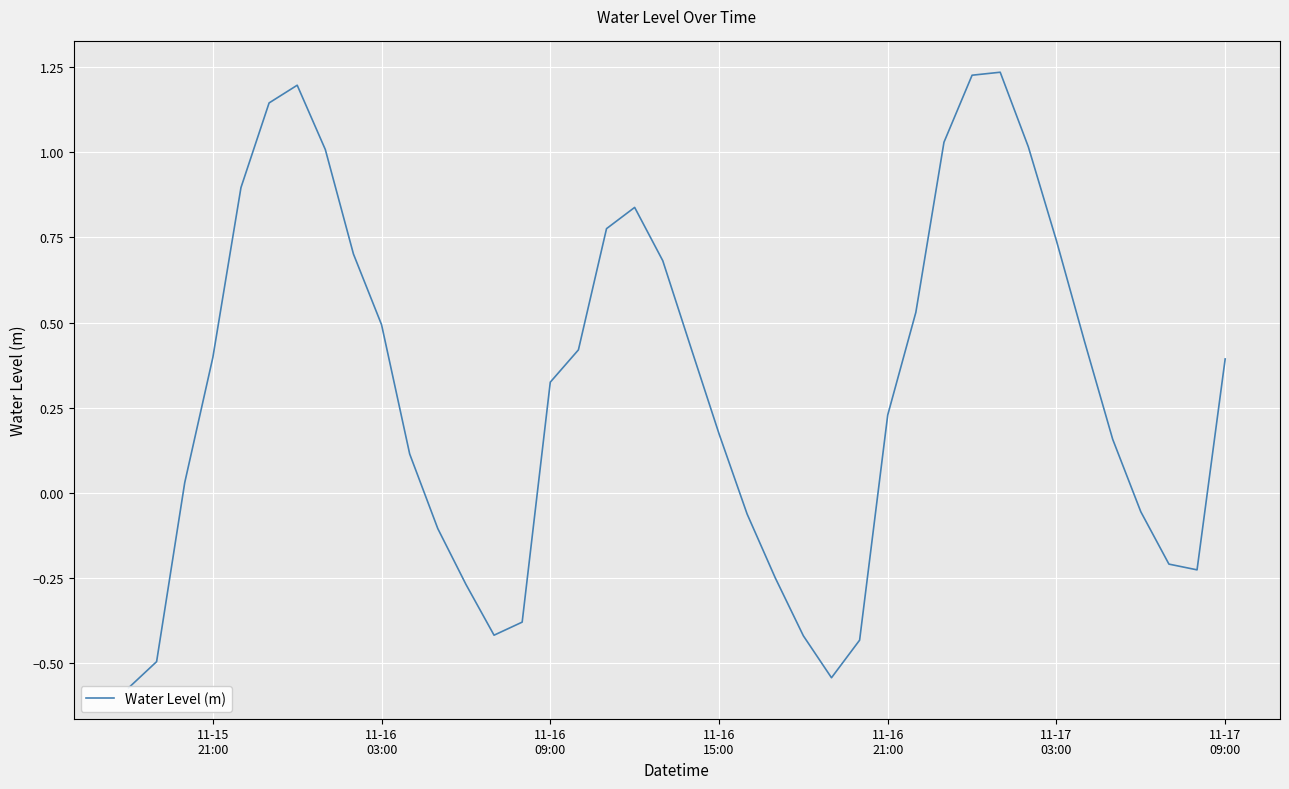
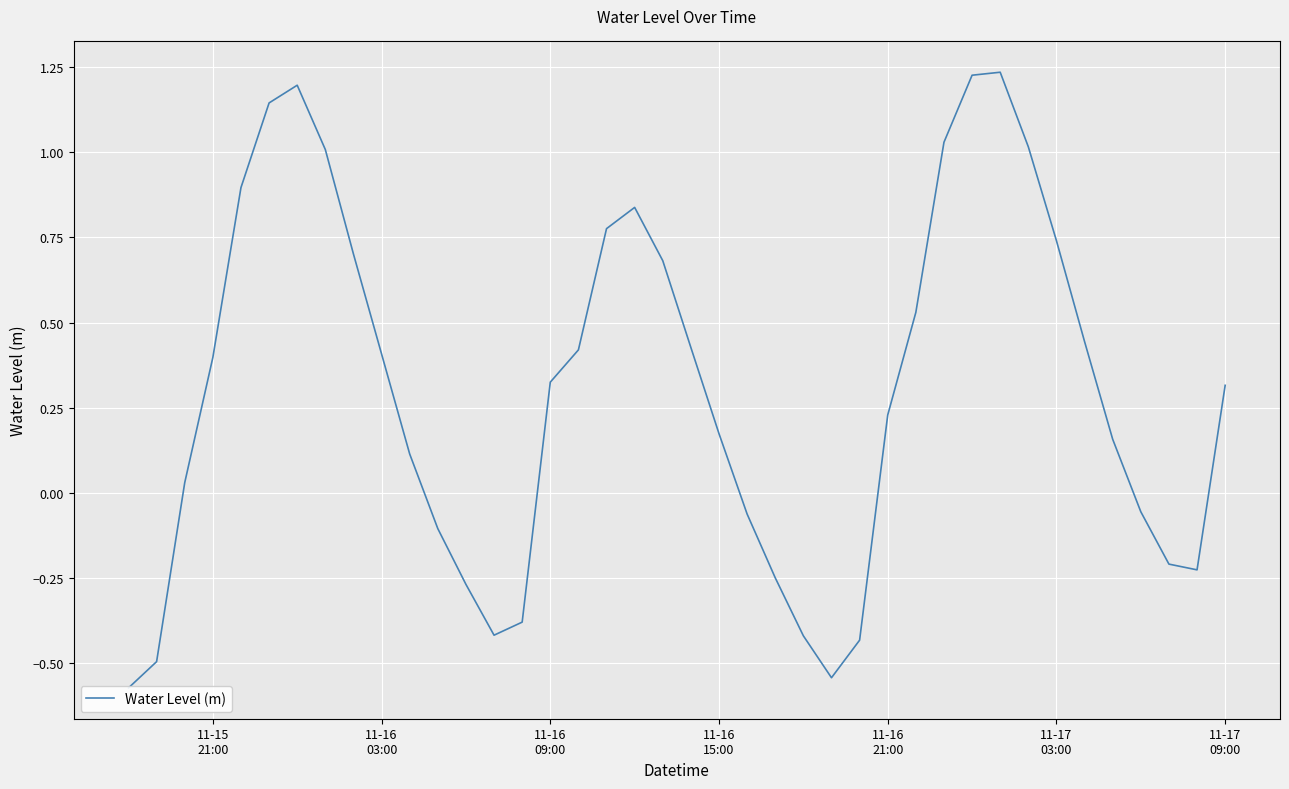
11-16 03:00: 0.49 -> 0.41
11-17 09:00: 0.39 -> 0.32
